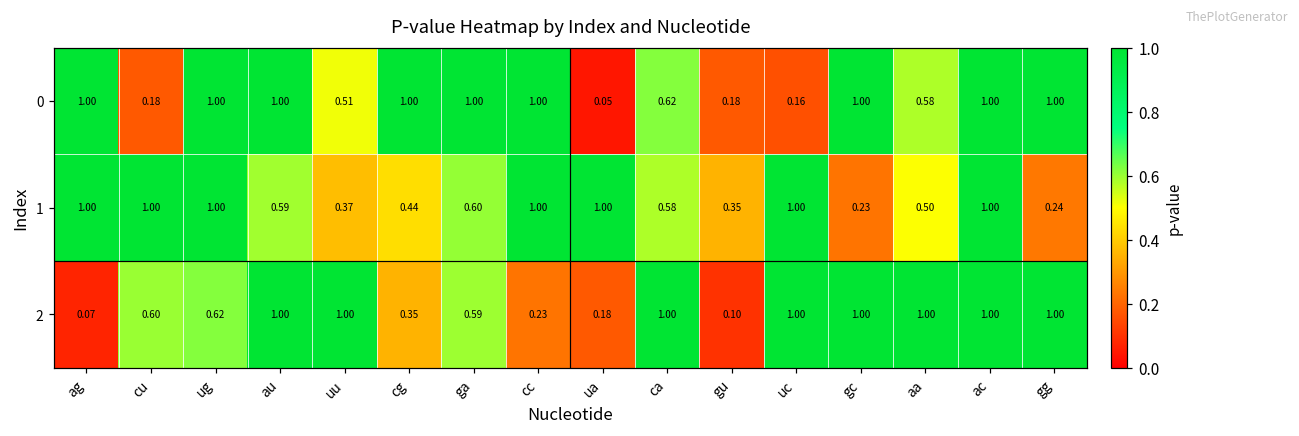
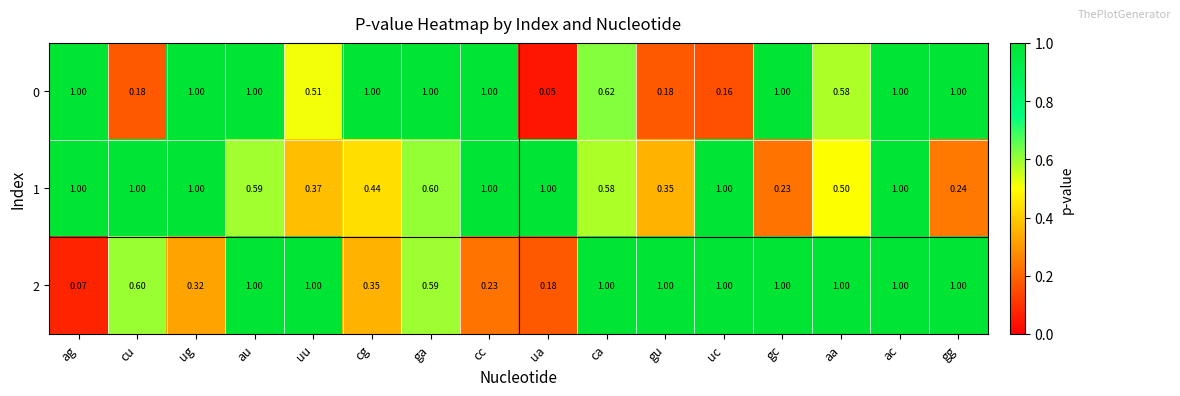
2, ug: 0.62 -> 0.32
2, gu: 0.10 -> 1.00
